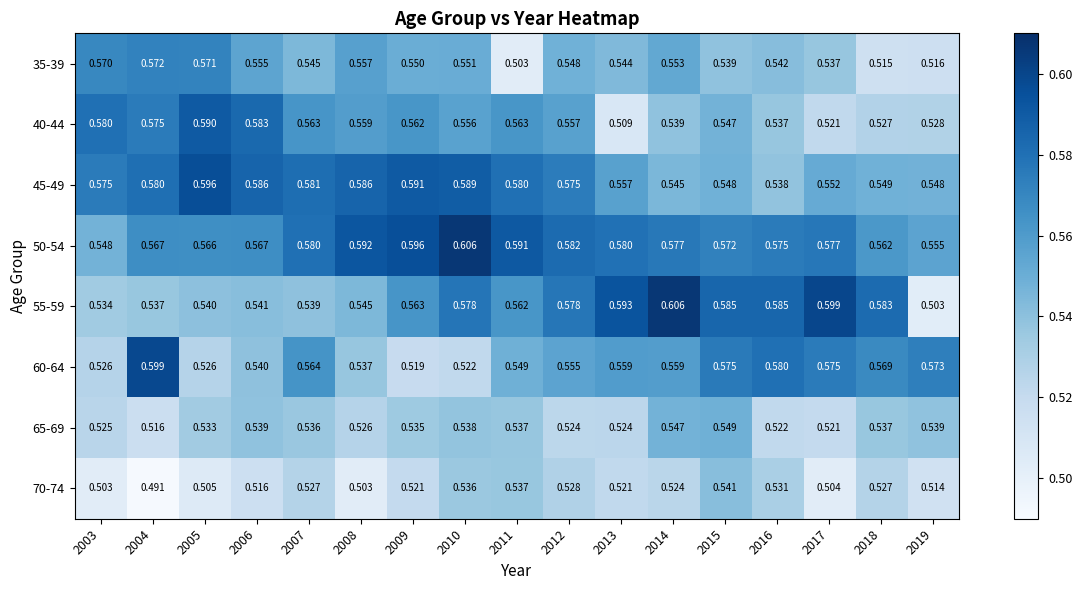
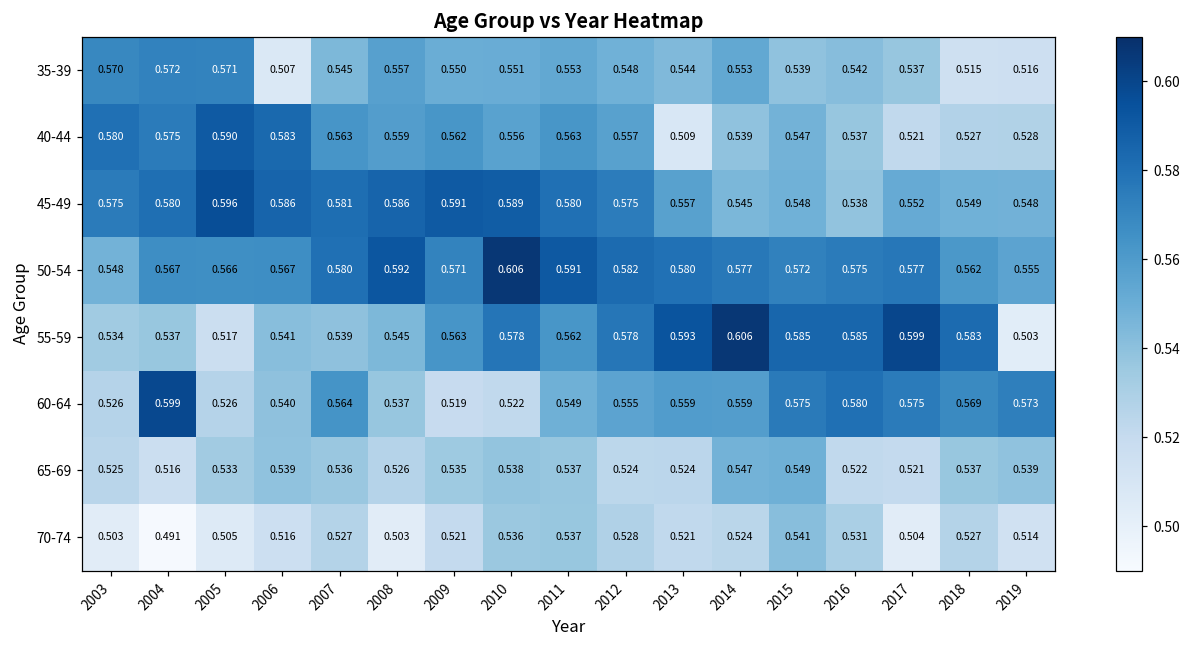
35-39, 2006: 0.555 -> 0.507
35-39, 2011: 0.503 -> 0.553
50-54, 2009: 0.596 -> 0.571
55-59, 2005: 0.540 -> 0.517
